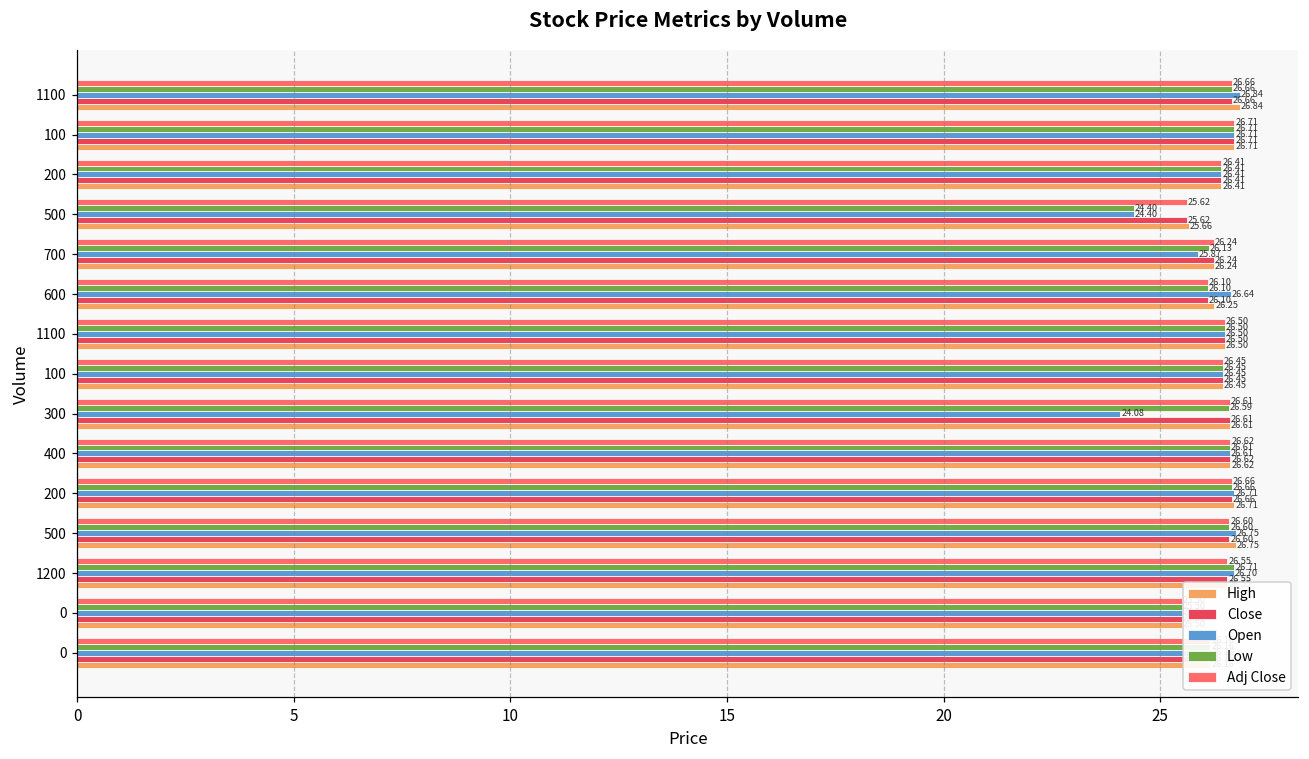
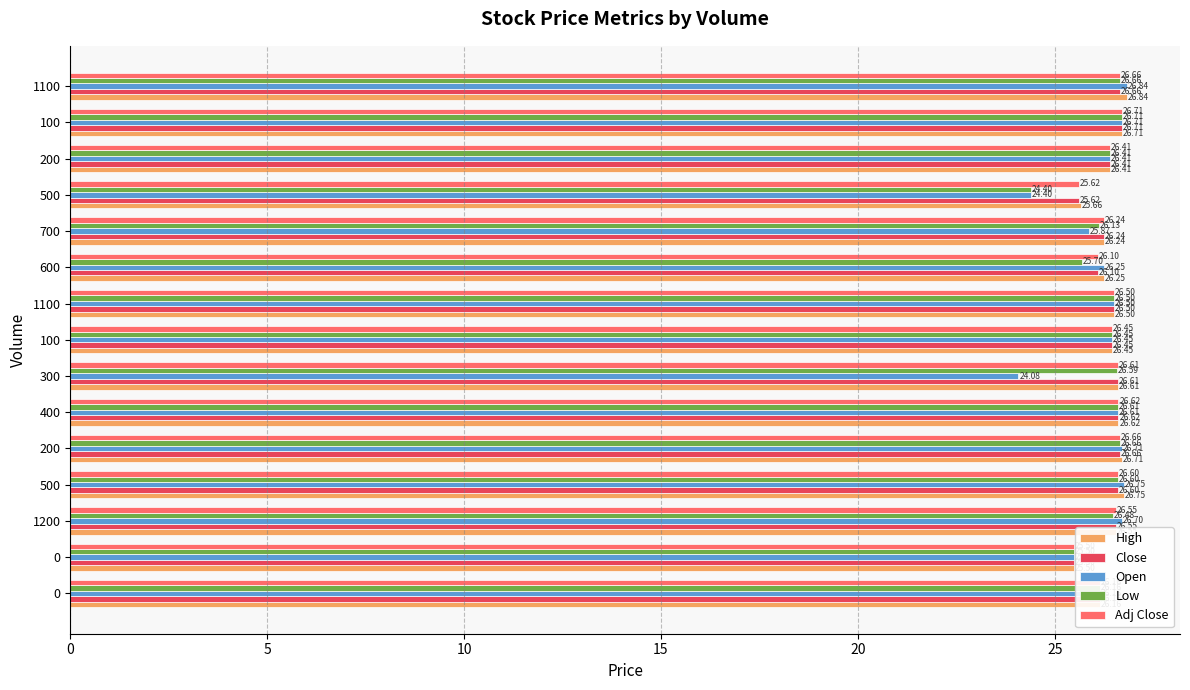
Low, 600: 26.10 -> 25.70
Open, 600: 26.64 -> 26.25
Low, 1200: 26.71 -> 26.48
